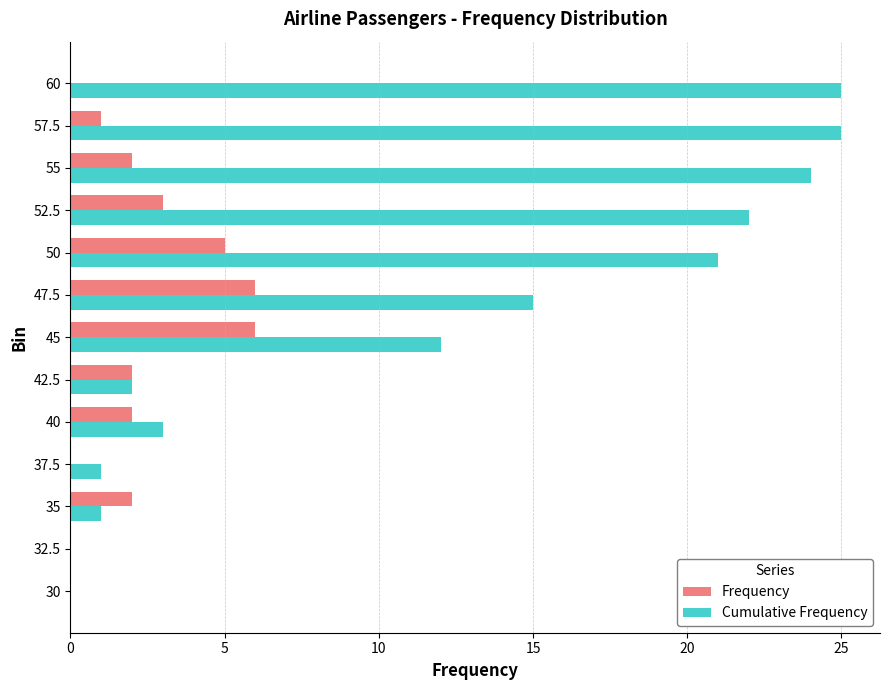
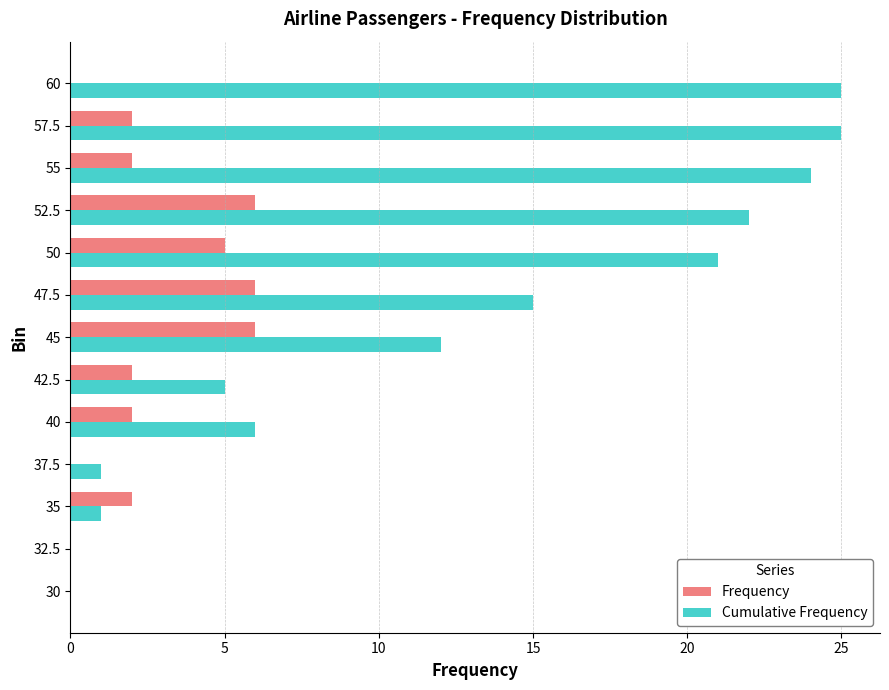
Frequency, 57.5: 1 -> 2
Frequency, 52.5: 3 -> 6
Cumulative Frequency, 42.5: 2 -> 5
Cumulative Frequency, 40: 3 -> 6
